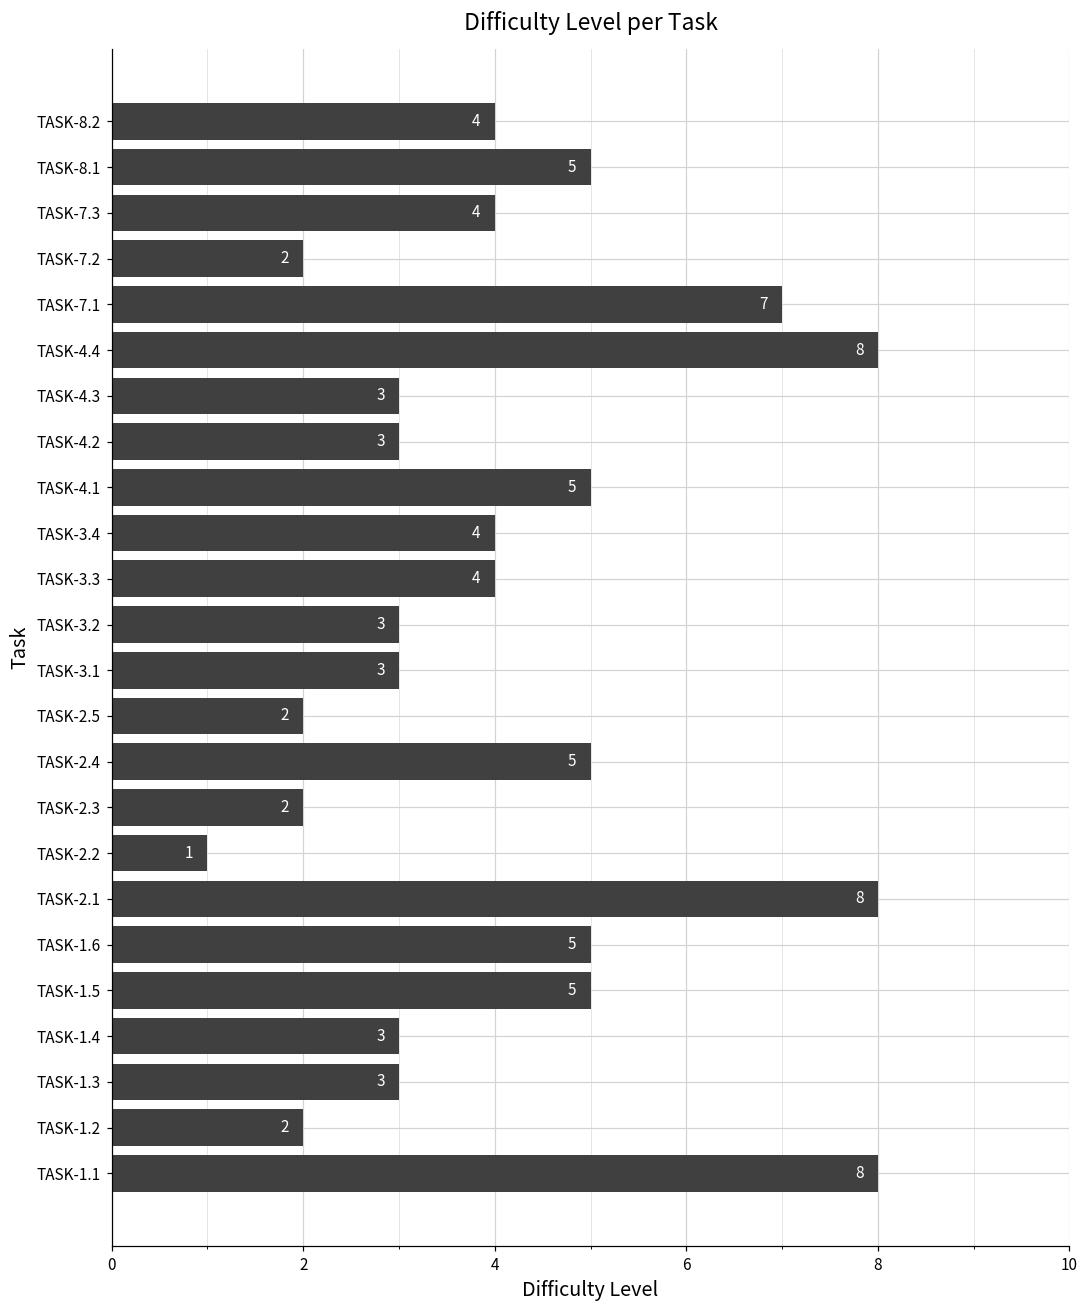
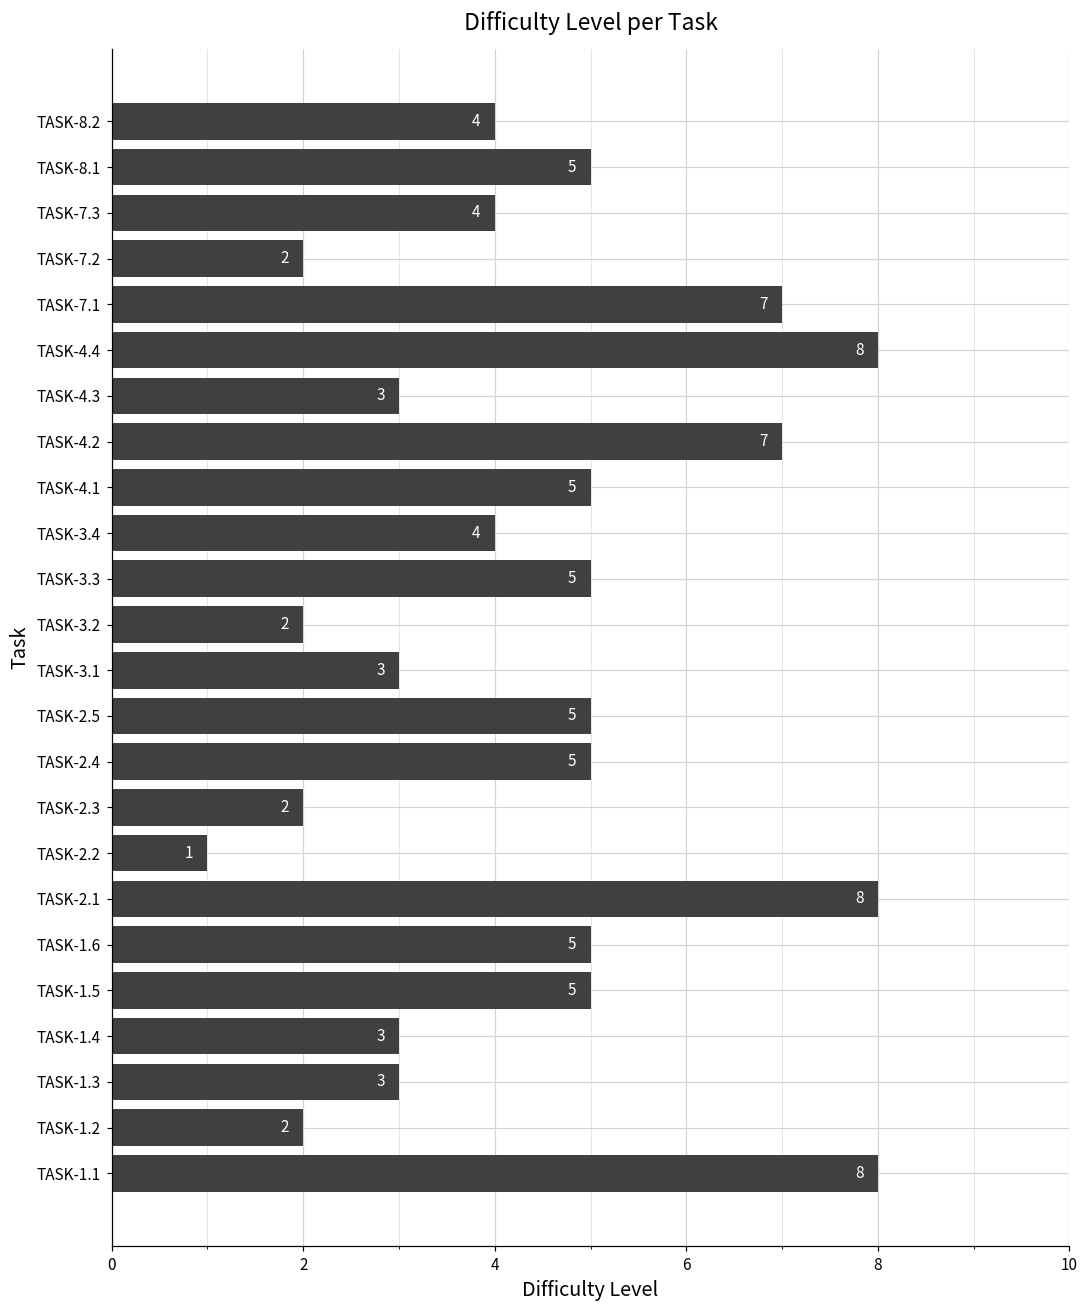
TASK-4.2: 3 -> 7
TASK-3.3: 4 -> 5
TASK-3.2: 3 -> 2
TASK-2.5: 2 -> 5
